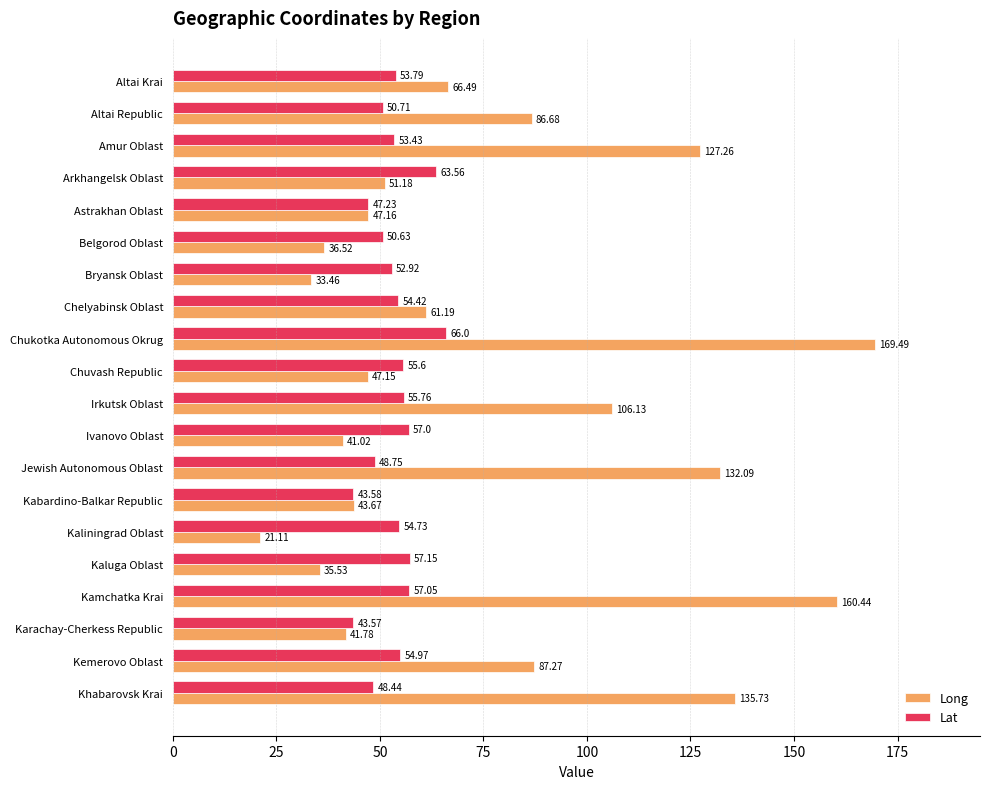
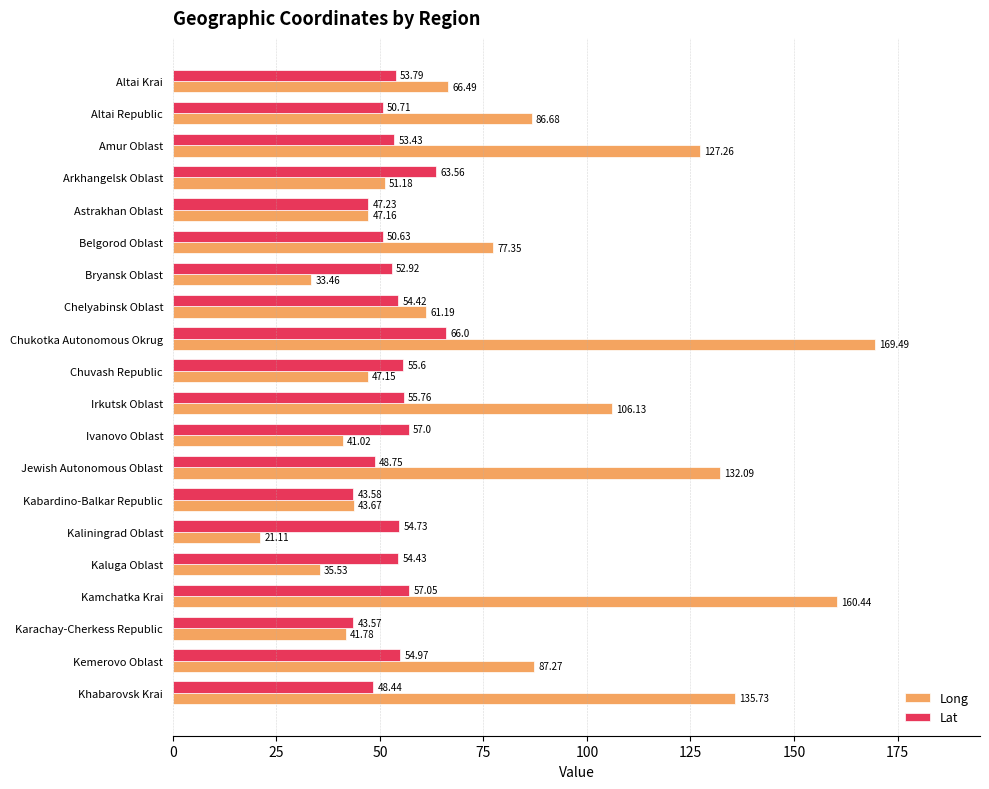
Long, Belgorod Oblast: 36.52 -> 77.35
Lat, Kaluga Oblast: 57.15 -> 54.43
